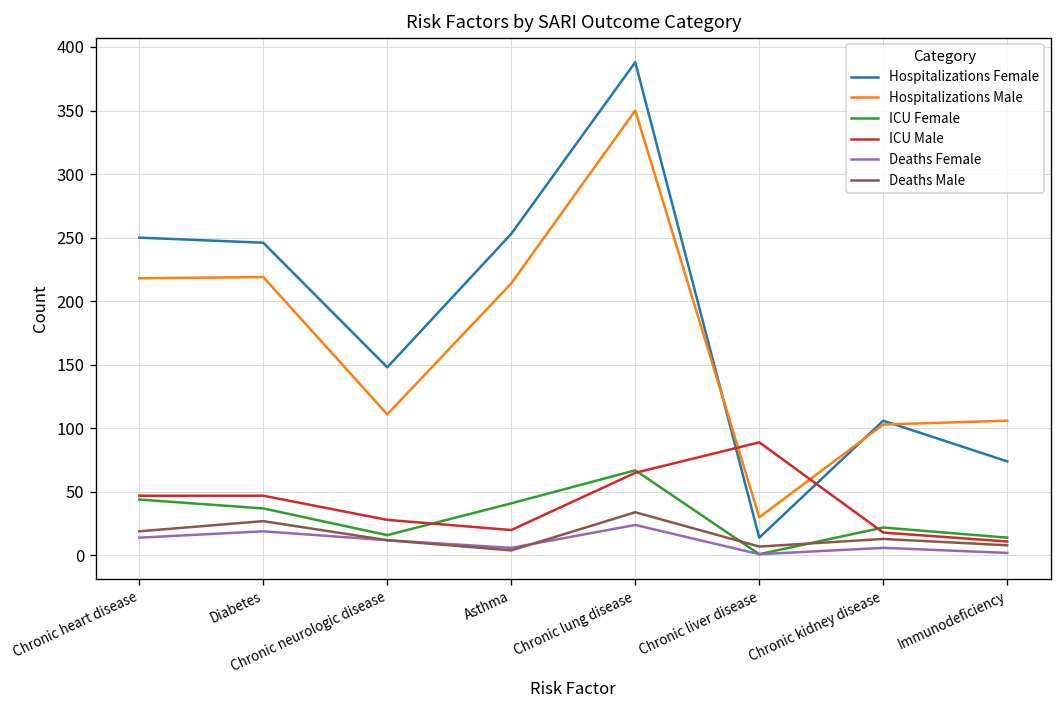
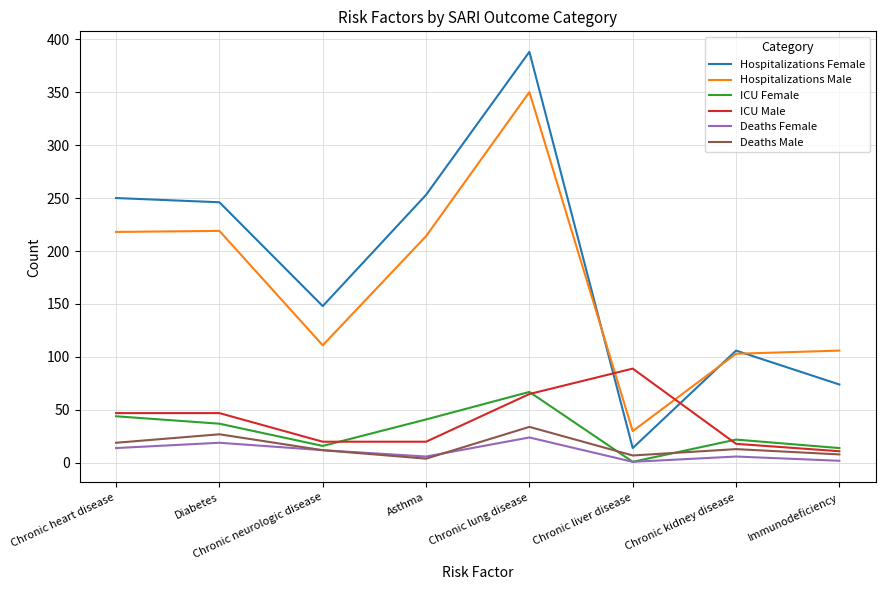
ICU Male, Chronic neurologic disease: 28 -> 20
